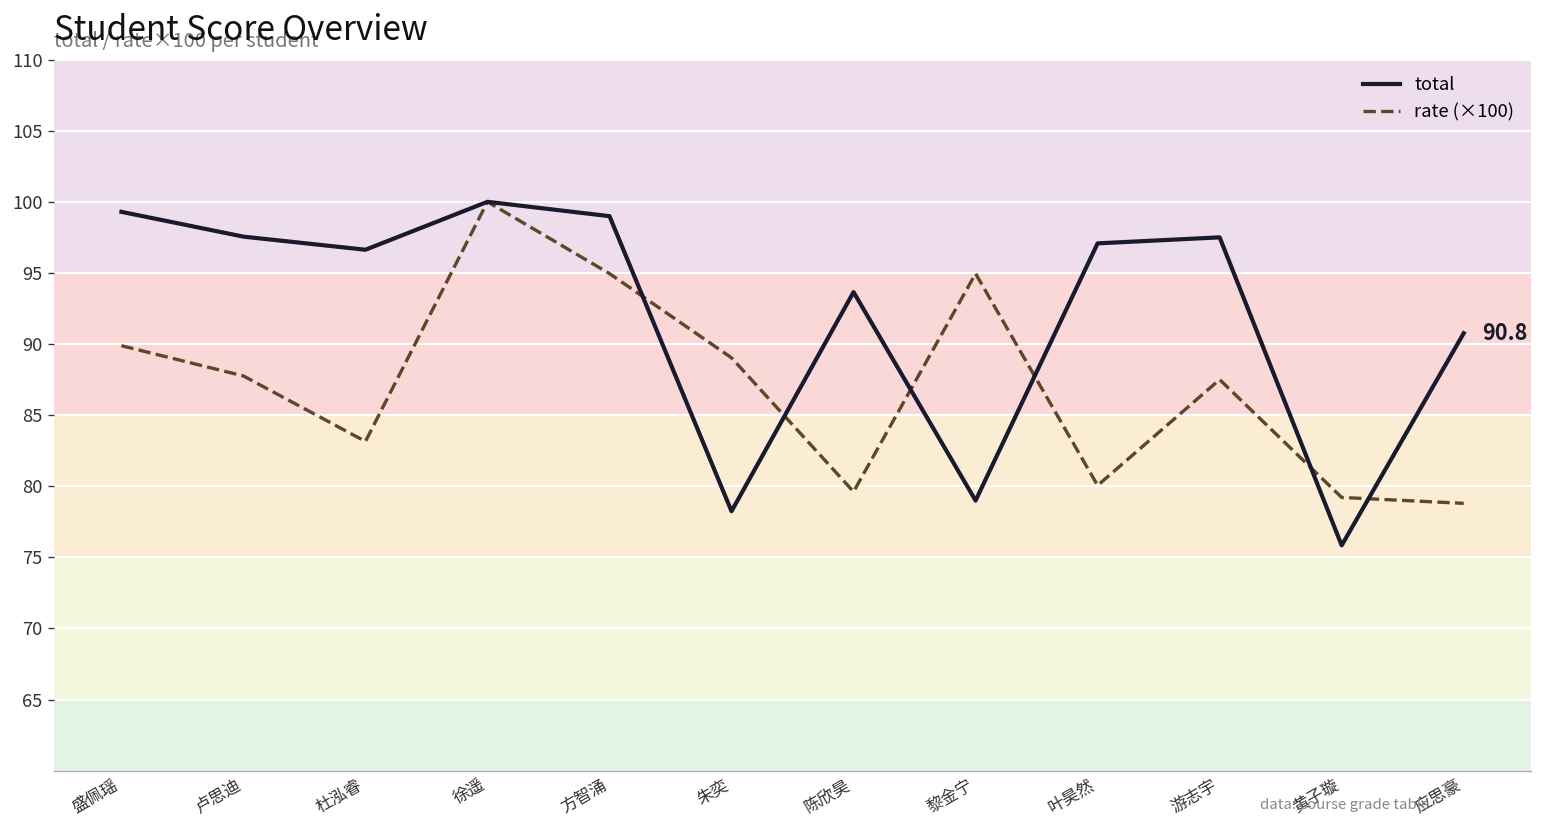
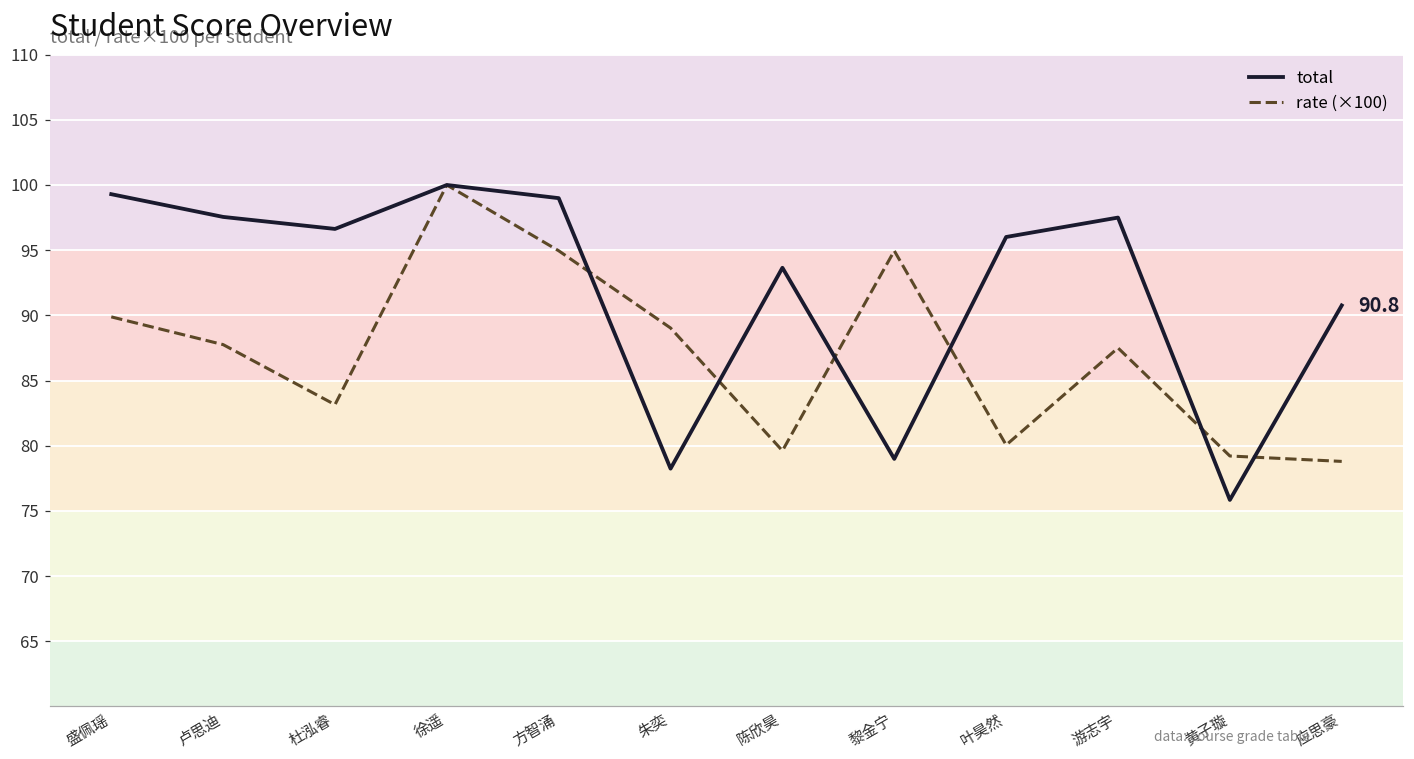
total, 叶昊然: 97.1 -> 96.0
